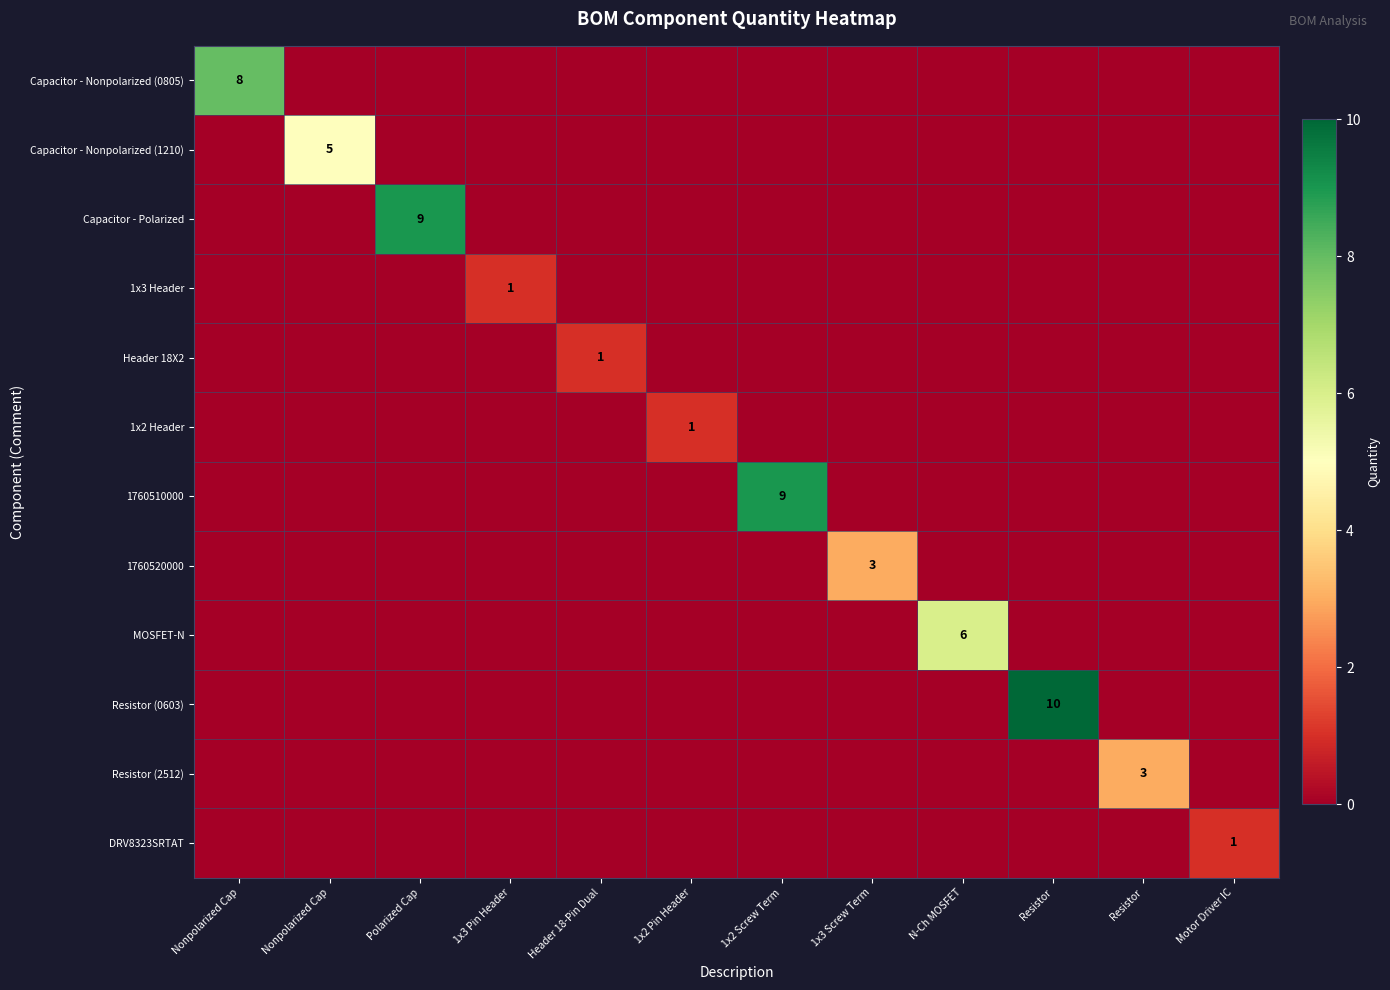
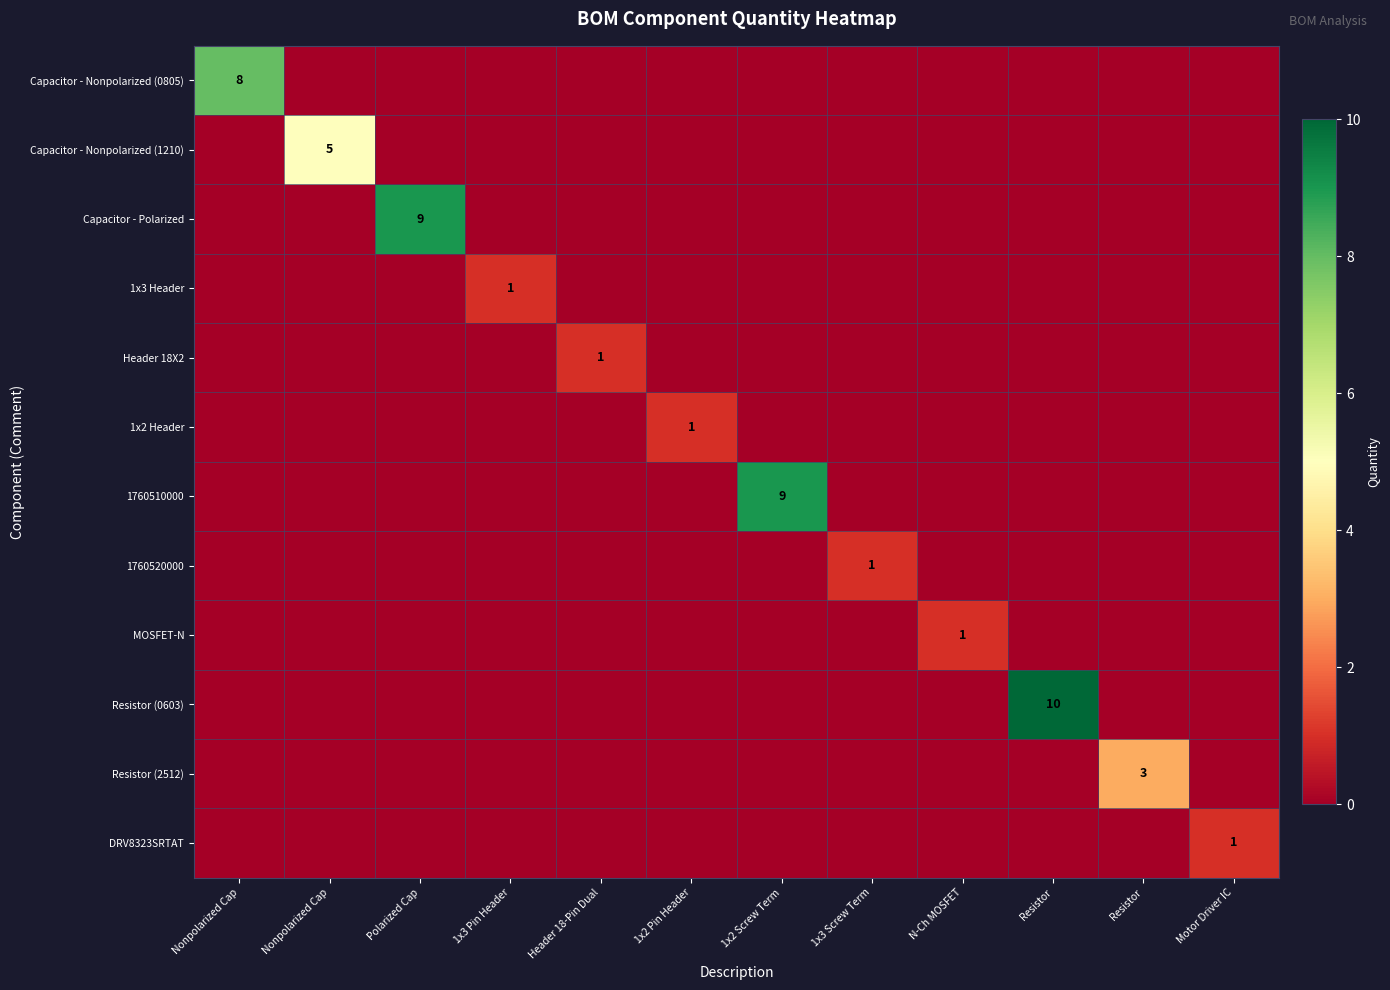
1760520000, 1x3 Screw Term: 3 -> 1
MOSFET-N, N-Ch MOSFET: 6 -> 1
